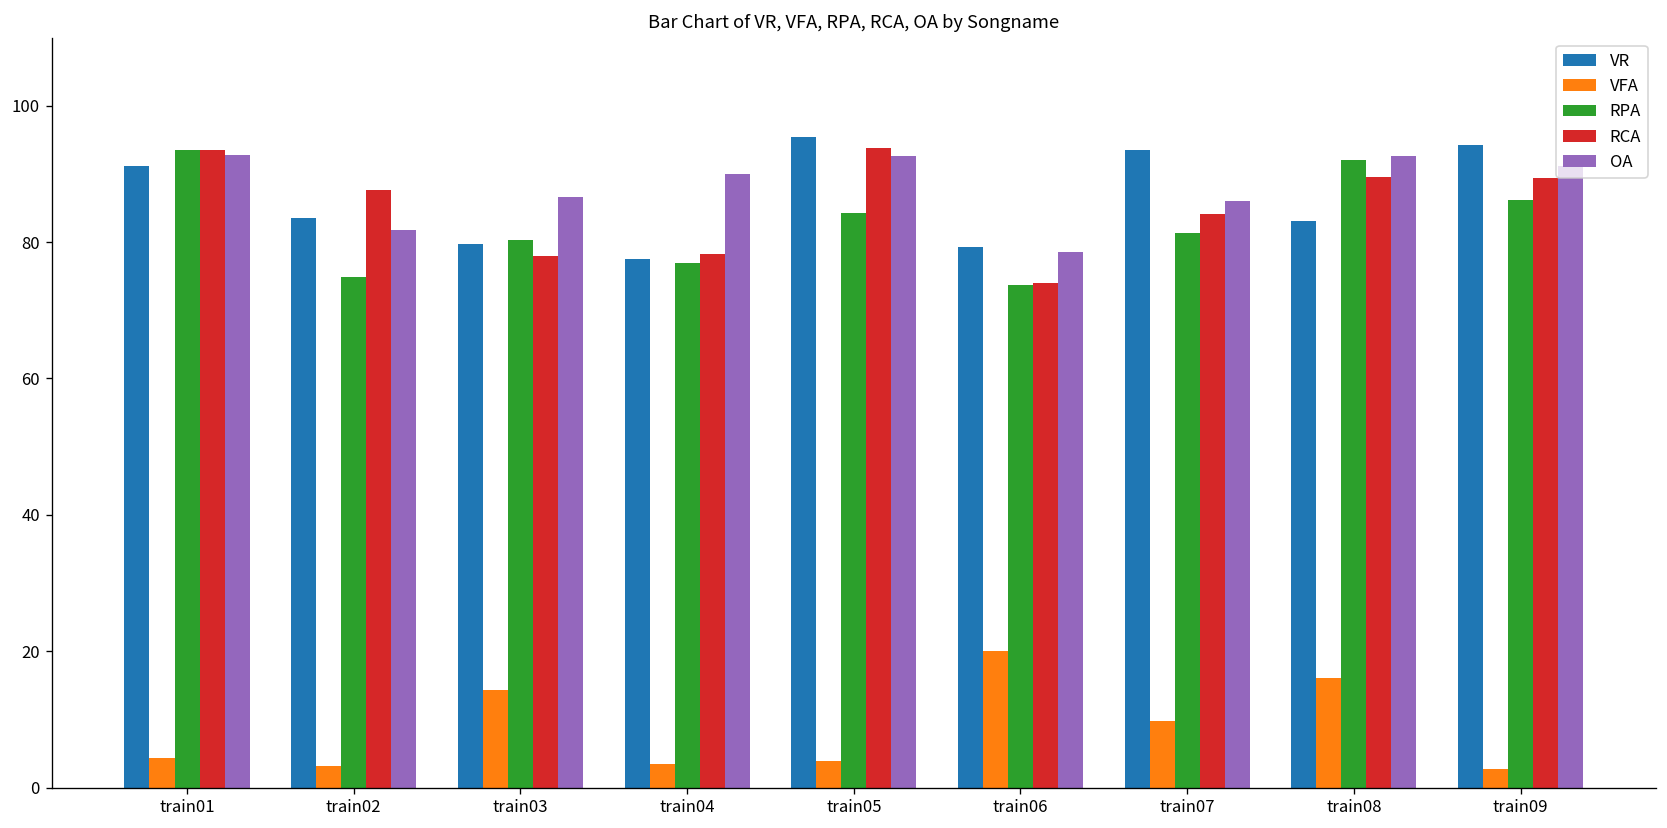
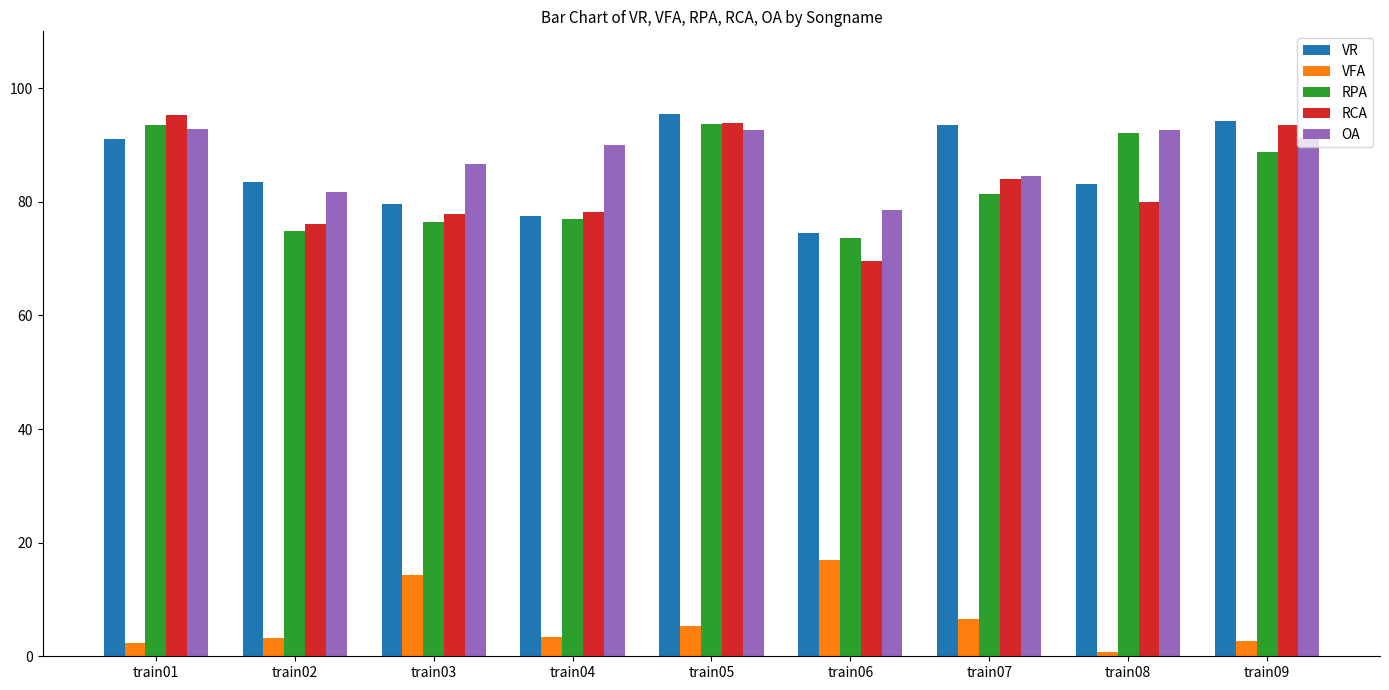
VFA, train01: 4 -> 2
RCA, train01: 93 -> 95
RCA, train02: 88 -> 76
RPA, train03: 80 -> 76
VFA, train05: 4 -> 5
RPA, train05: 84 -> 94
VR, train06: 79 -> 74
VFA, train06: 20 -> 17
RCA, train06: 74 -> 70
VFA, train07: 10 -> 7
OA, train07: 86 -> 85
VFA, train08: 16 -> 1
RCA, train08: 89 -> 80
RPA, train09: 86 -> 89
RCA, train09: 89 -> 94
